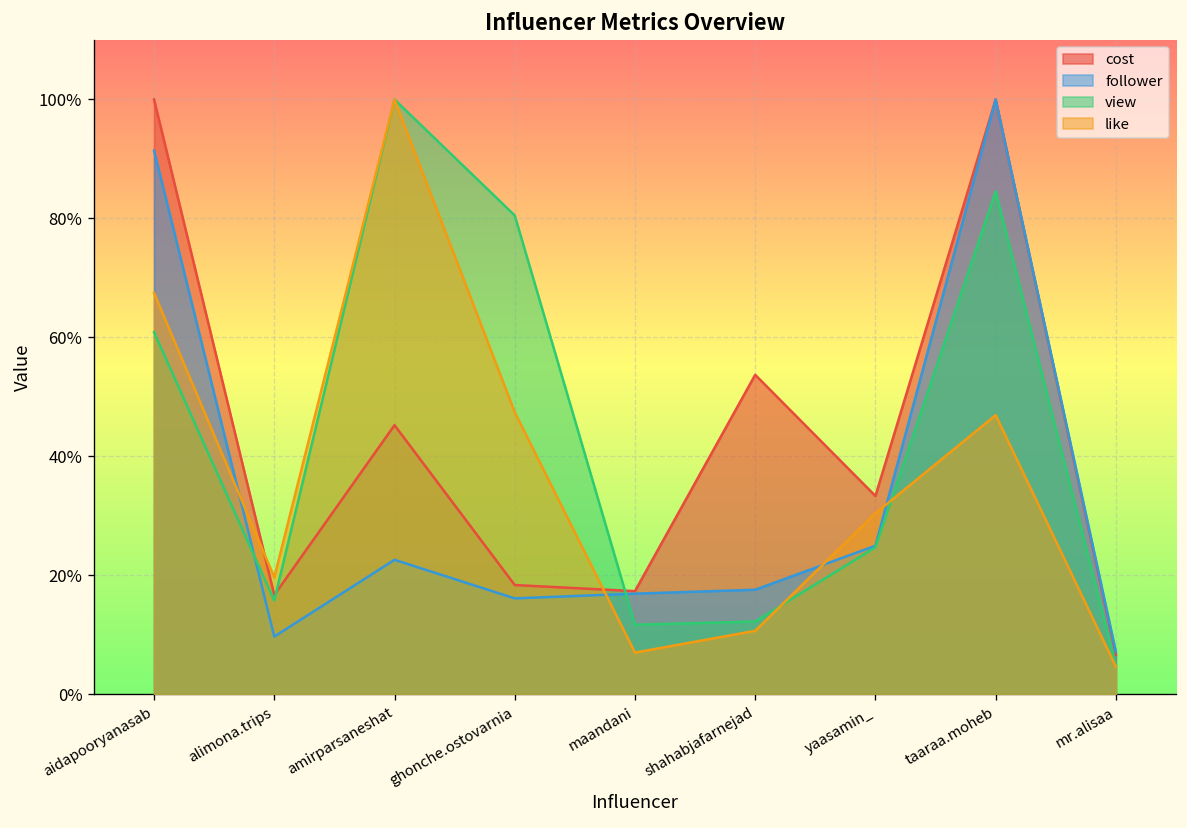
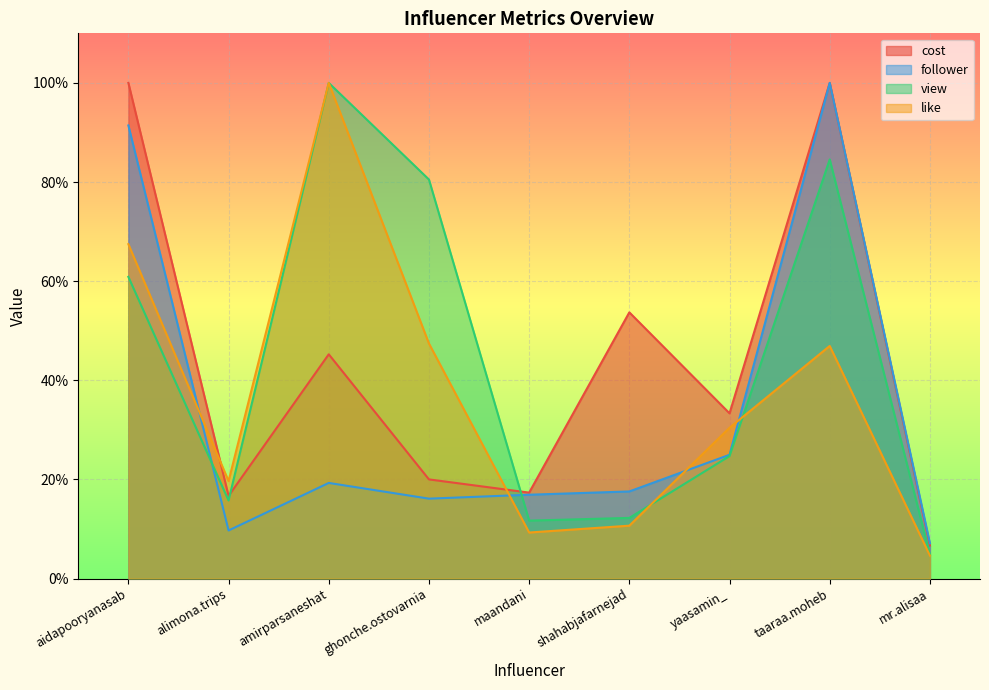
follower, amirparsaneshat: 23% -> 19%
cost, ghonche.ostovarnia: 18% -> 20%
like, maandani: 7% -> 9%
